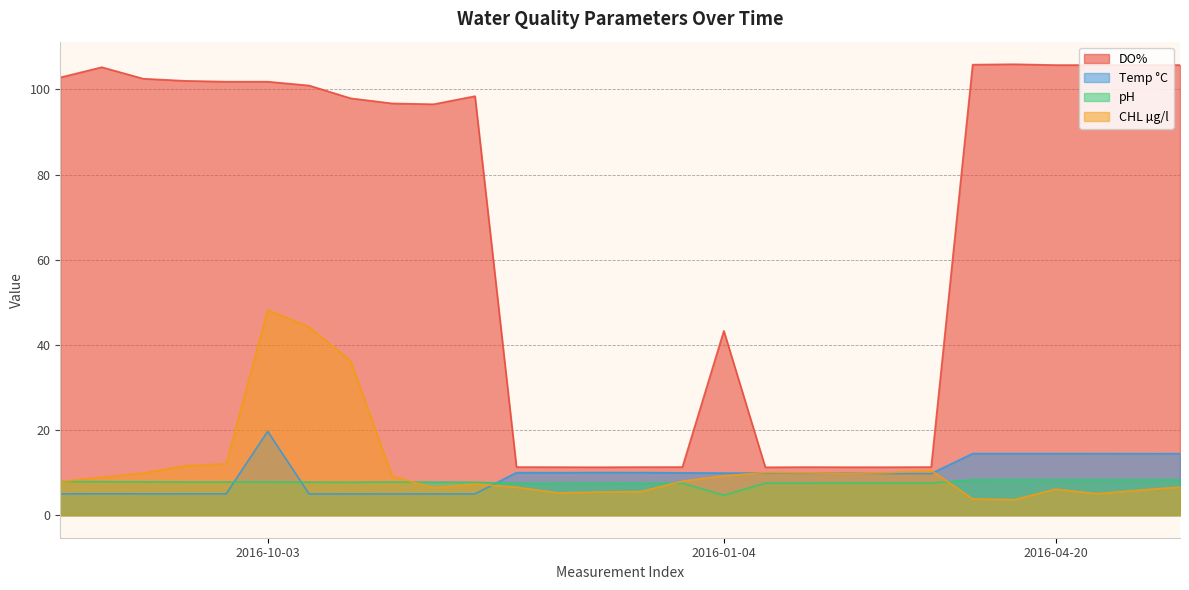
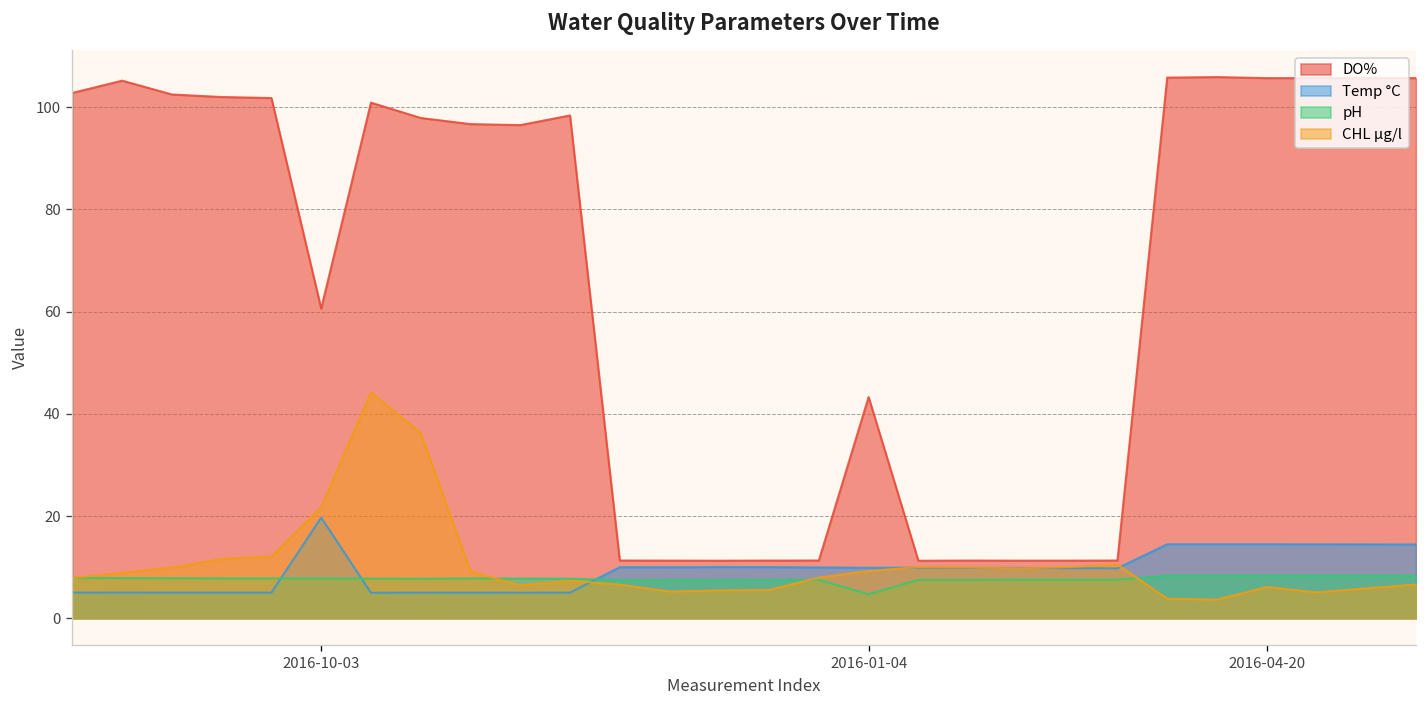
DO%, 2016-10-03: 102 -> 61
CHL µg/l, 2016-10-03: 48 -> 22
